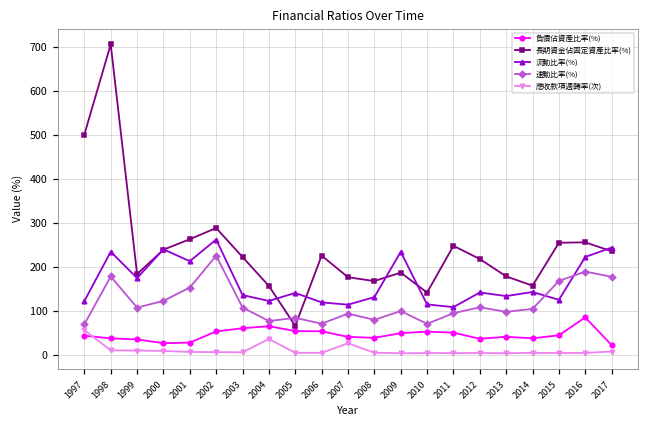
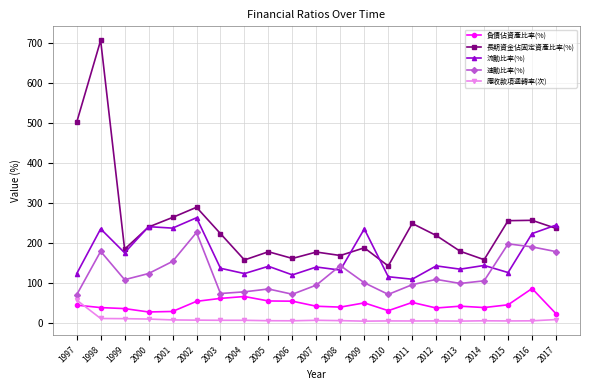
流動比率(%), 2001: 210 -> 240
速動比率(%), 2003: 110 -> 70
應收款項週轉率(次), 2004: 40 -> 10
長期資金佔固定資產比率(%), 2005: 70 -> 180
長期資金佔固定資產比率(%), 2006: 230 -> 160
流動比率(%), 2007: 110 -> 140
應收款項週轉率(次), 2007: 30 -> 10
速動比率(%), 2008: 80 -> 140
負債佔資產比率(%), 2010: 50 -> 30
速動比率(%), 2015: 170 -> 200
